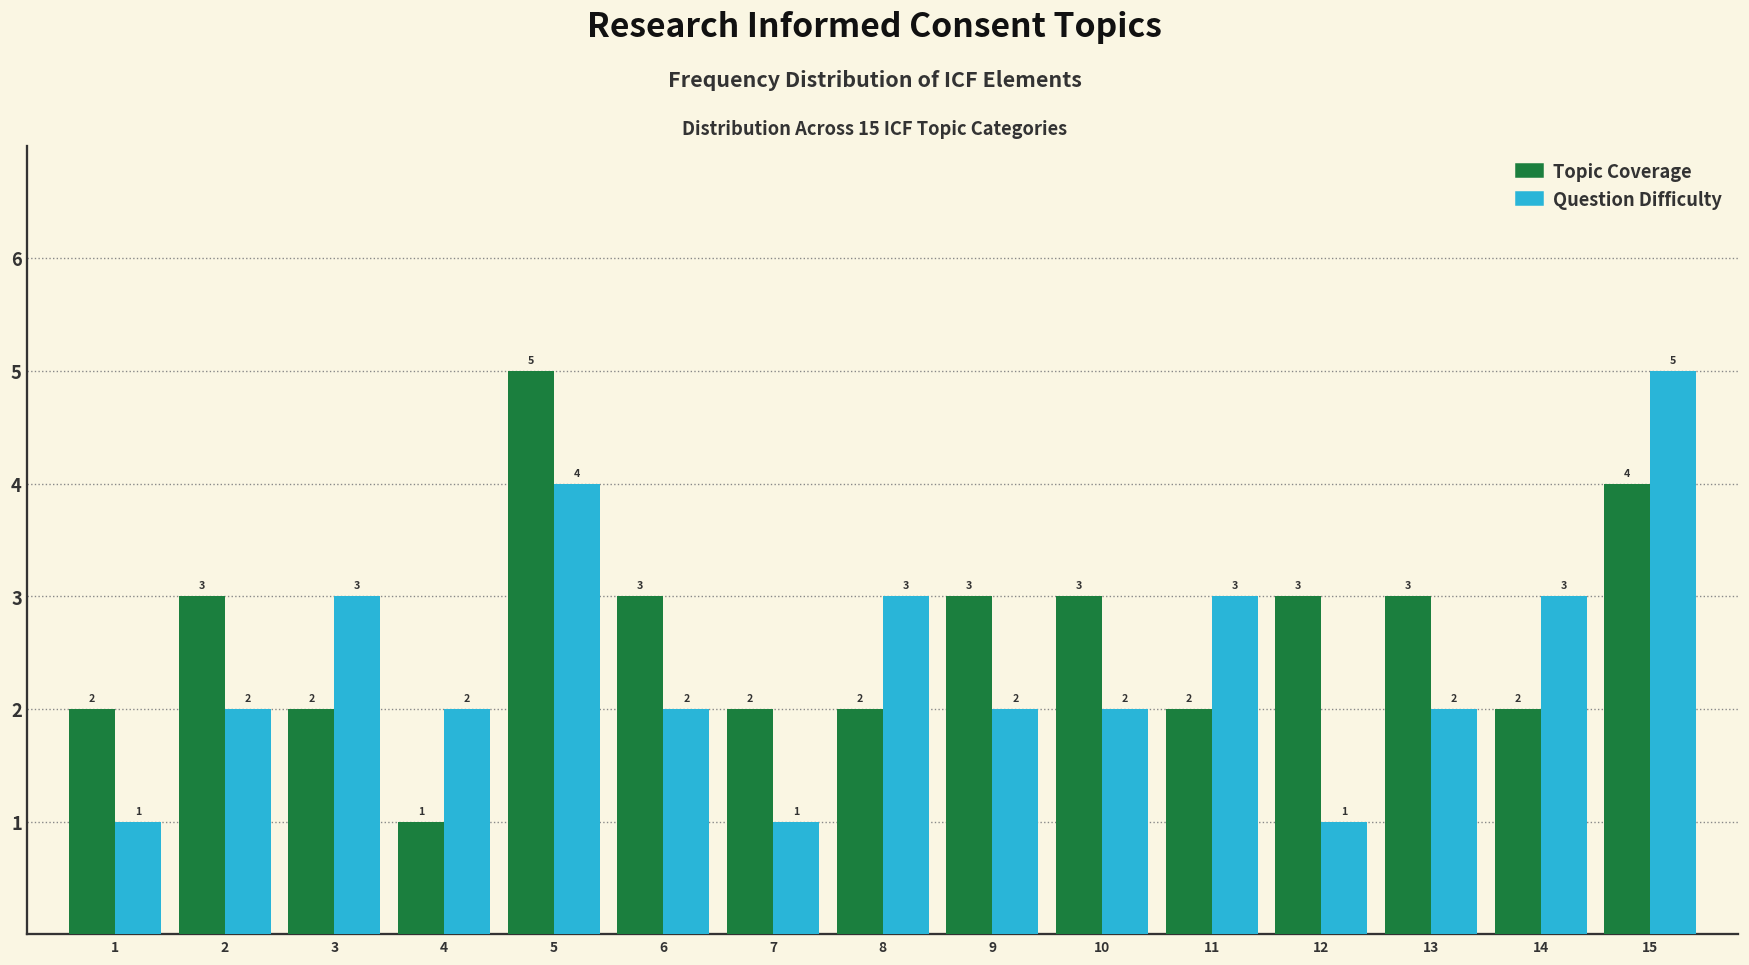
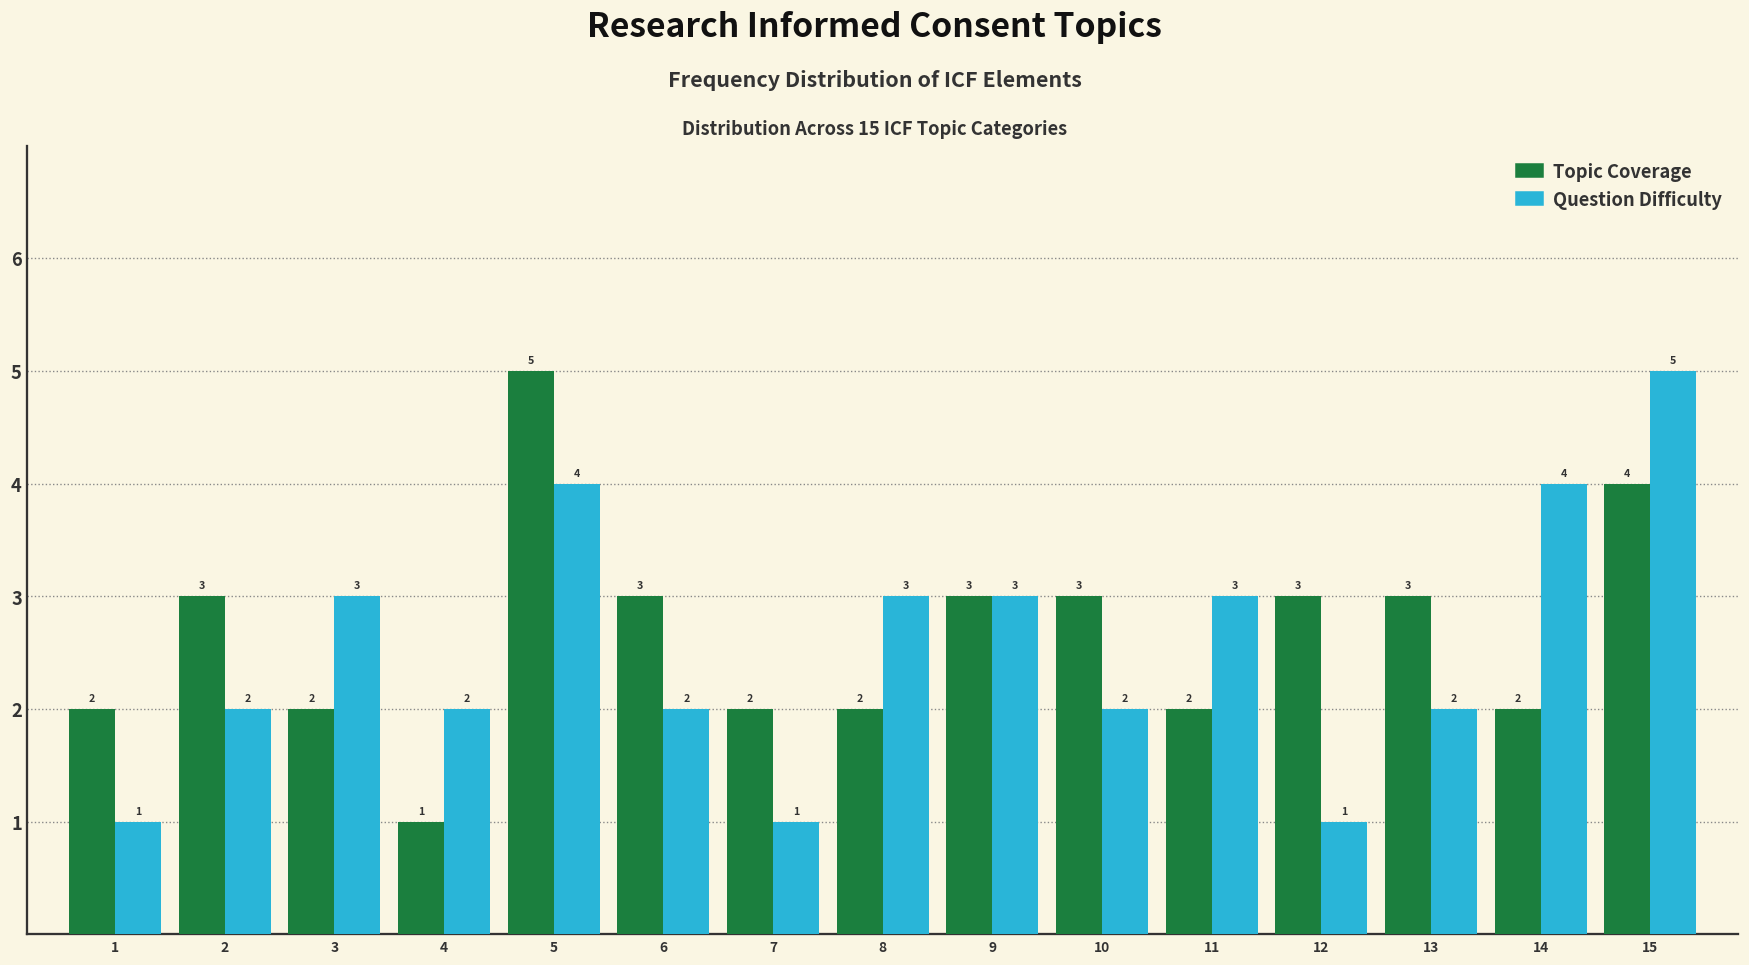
Question Difficulty, 9: 2 -> 3
Question Difficulty, 14: 3 -> 4
